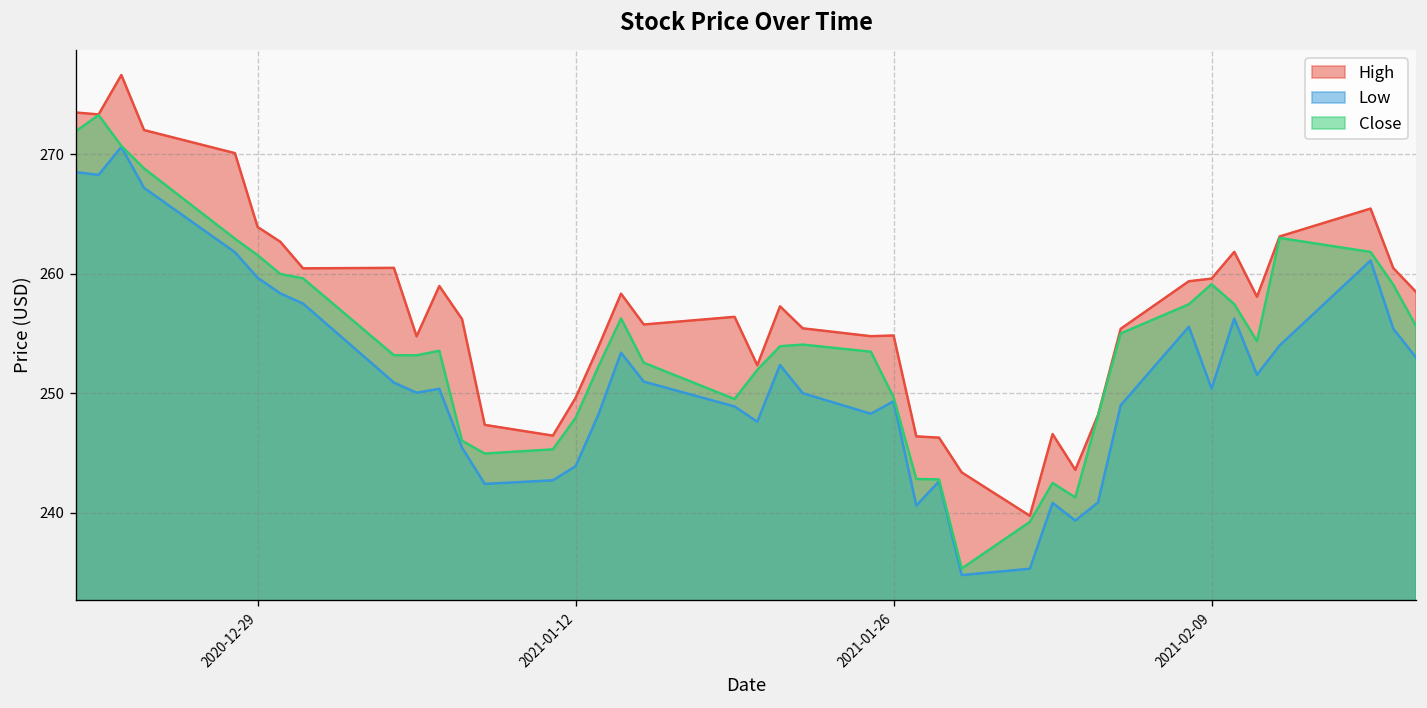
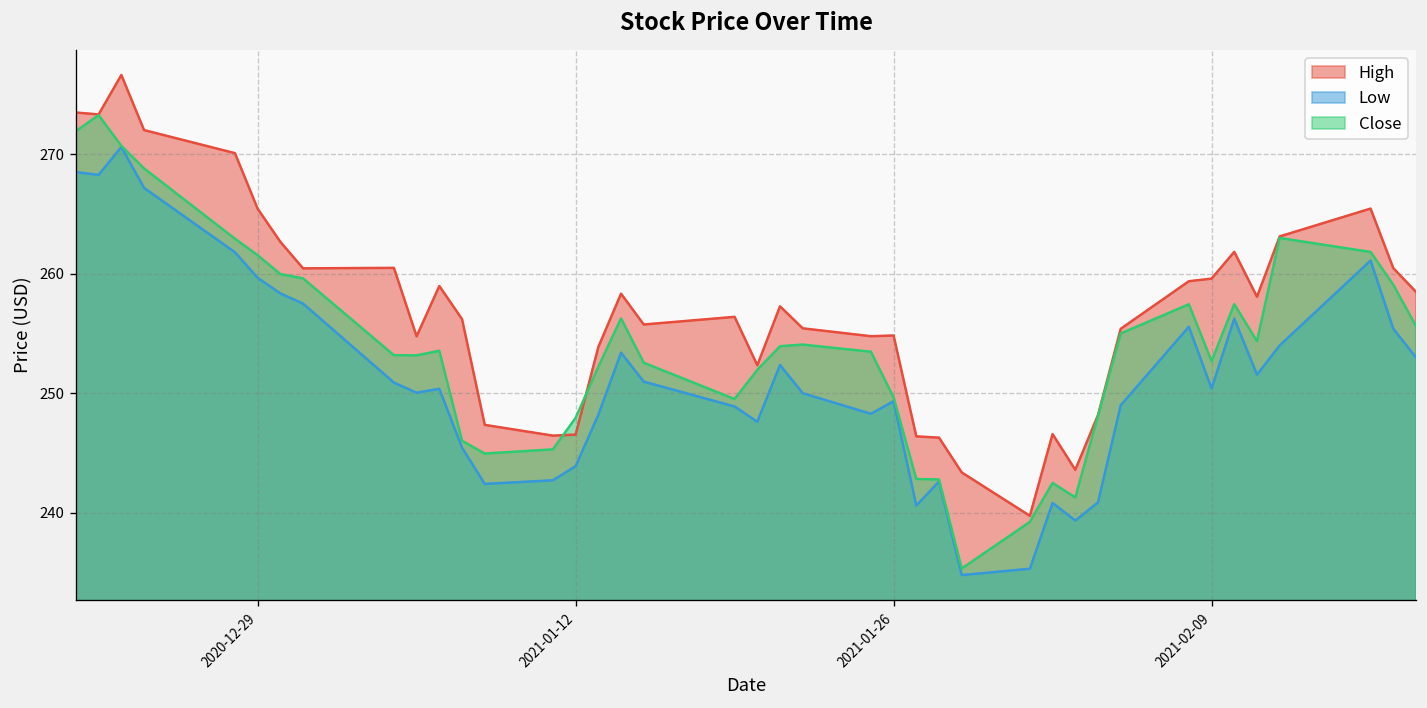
High, 2020-12-29: 264 -> 265
High, 2021-01-12: 250 -> 247
Close, 2021-02-09: 259 -> 253
